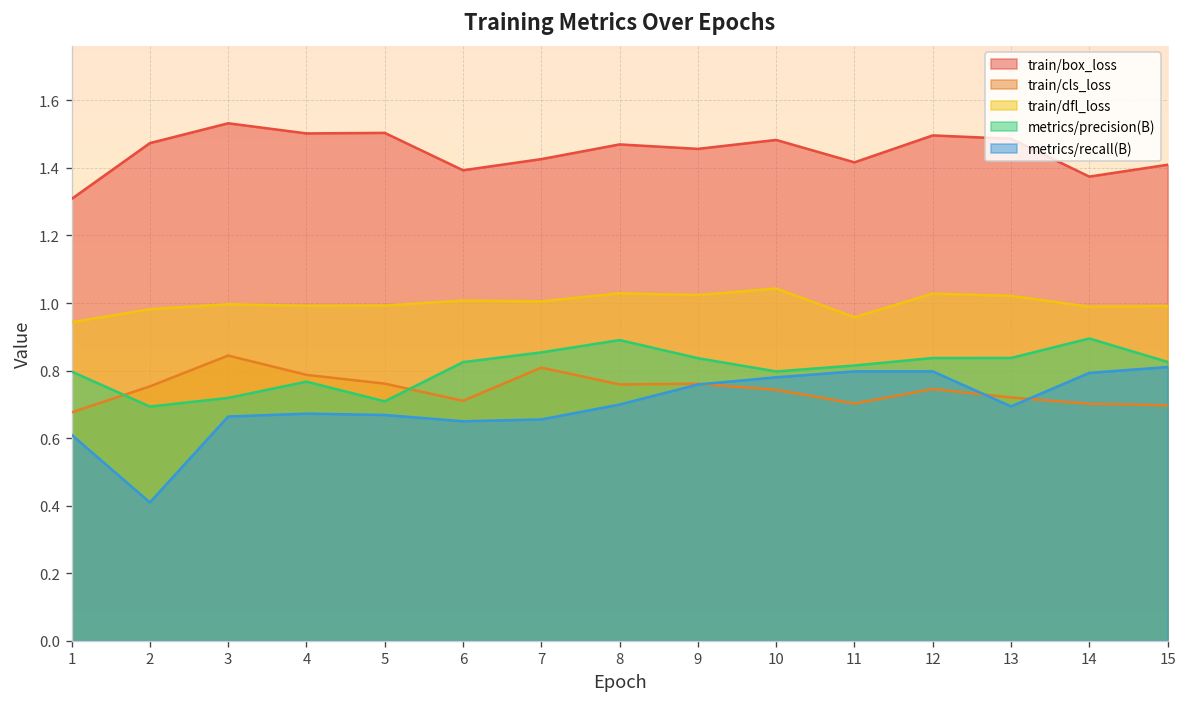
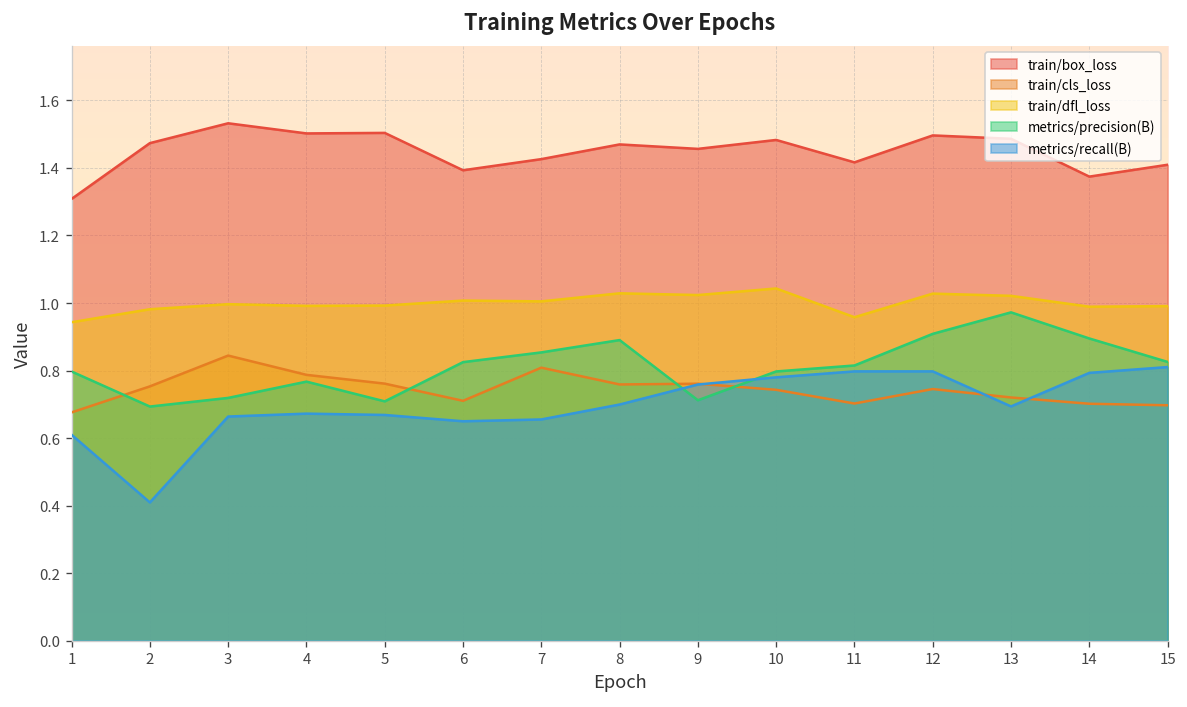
metrics/precision(B), 9: 0.84 -> 0.71
metrics/precision(B), 12: 0.84 -> 0.91
metrics/precision(B), 13: 0.84 -> 0.97
